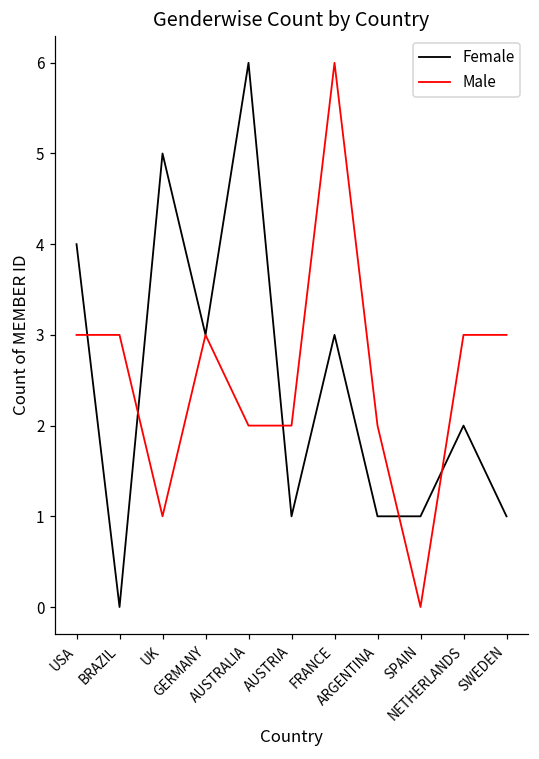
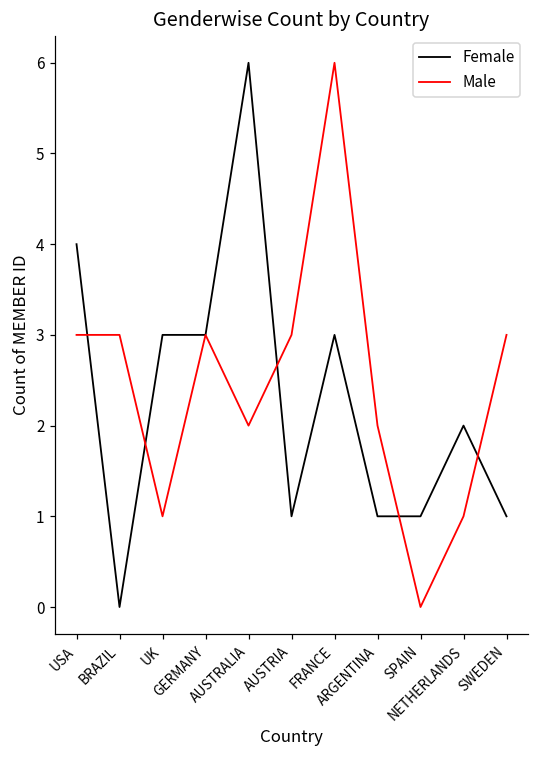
Female, UK: 5 -> 3
Male, AUSTRIA: 2 -> 3
Male, NETHERLANDS: 3 -> 1
